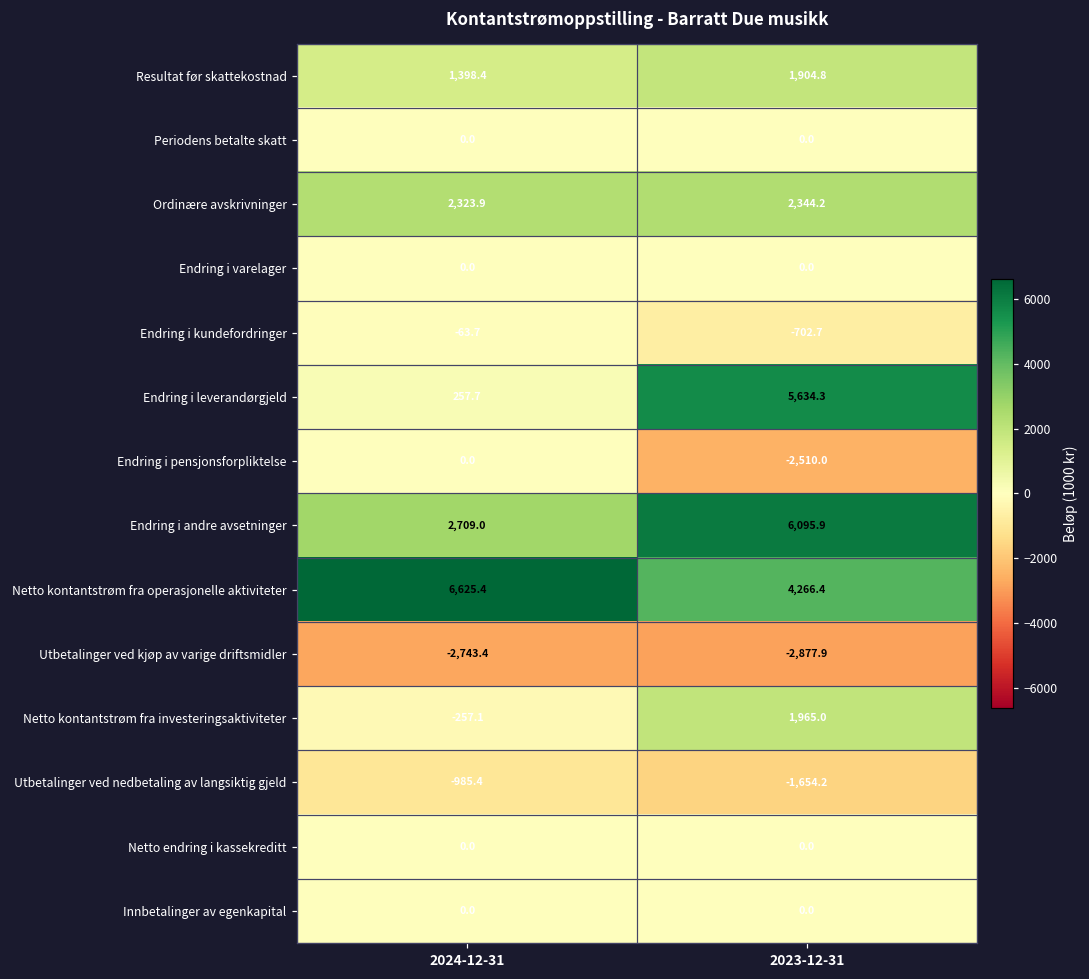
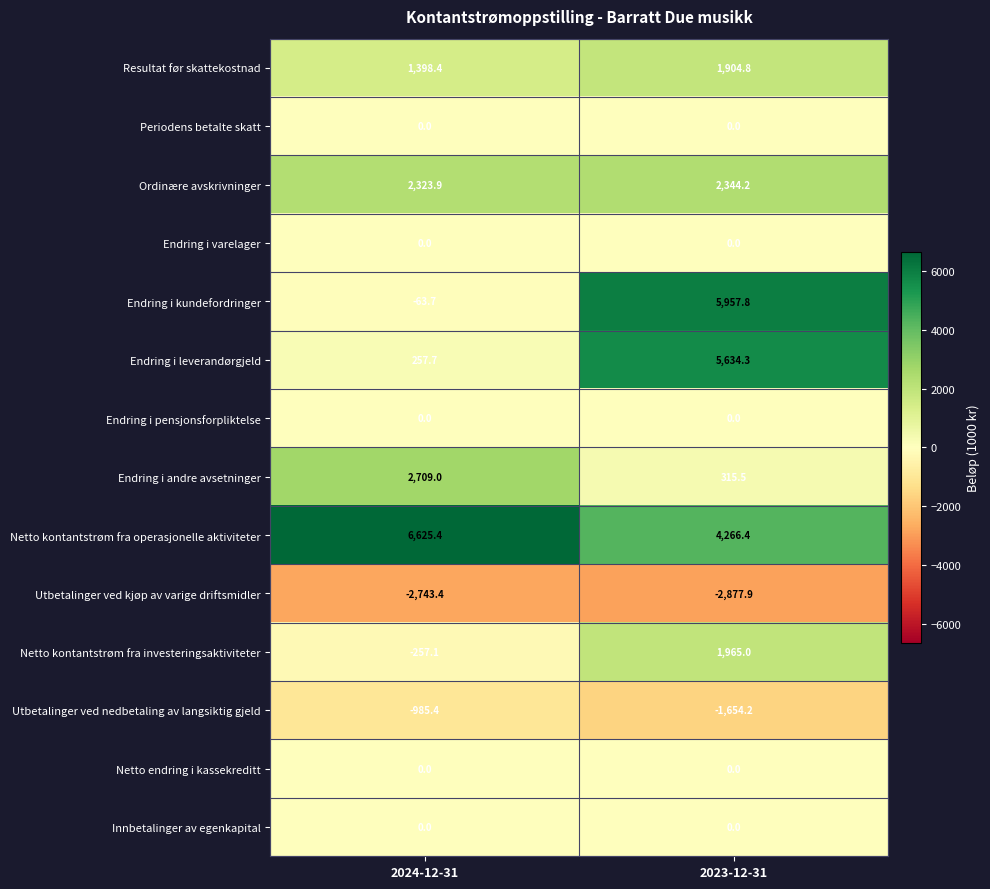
Endring i kundefordringer, 2023-12-31: -702.7 -> 5,957.8
Endring i pensjonsforpliktelse, 2023-12-31: -2,510.0 -> 0.0
Endring i andre avsetninger, 2023-12-31: 6,095.9 -> 315.5
